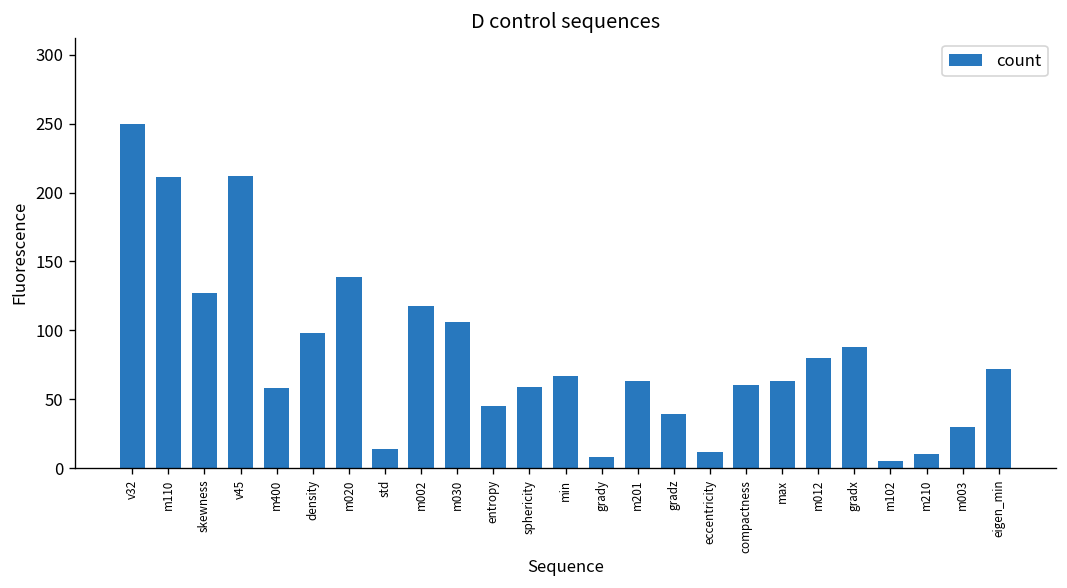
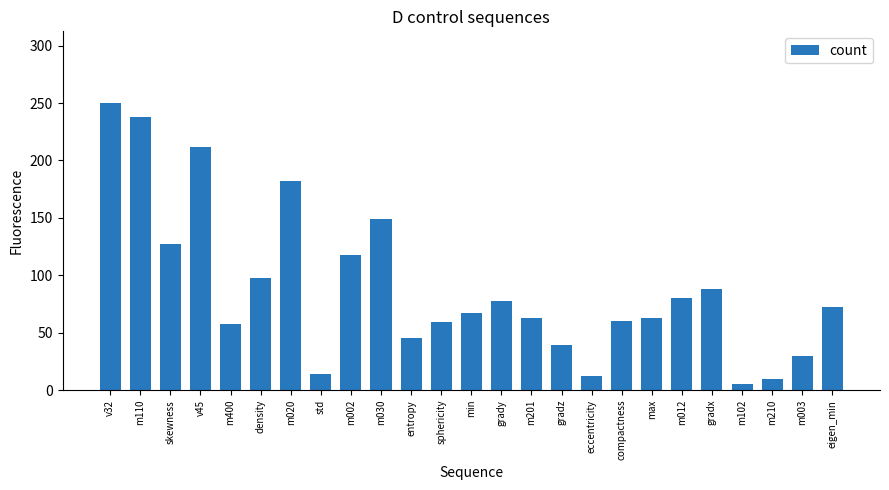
m110: 211 -> 238
m020: 139 -> 182
m030: 106 -> 149
grady: 8 -> 78
